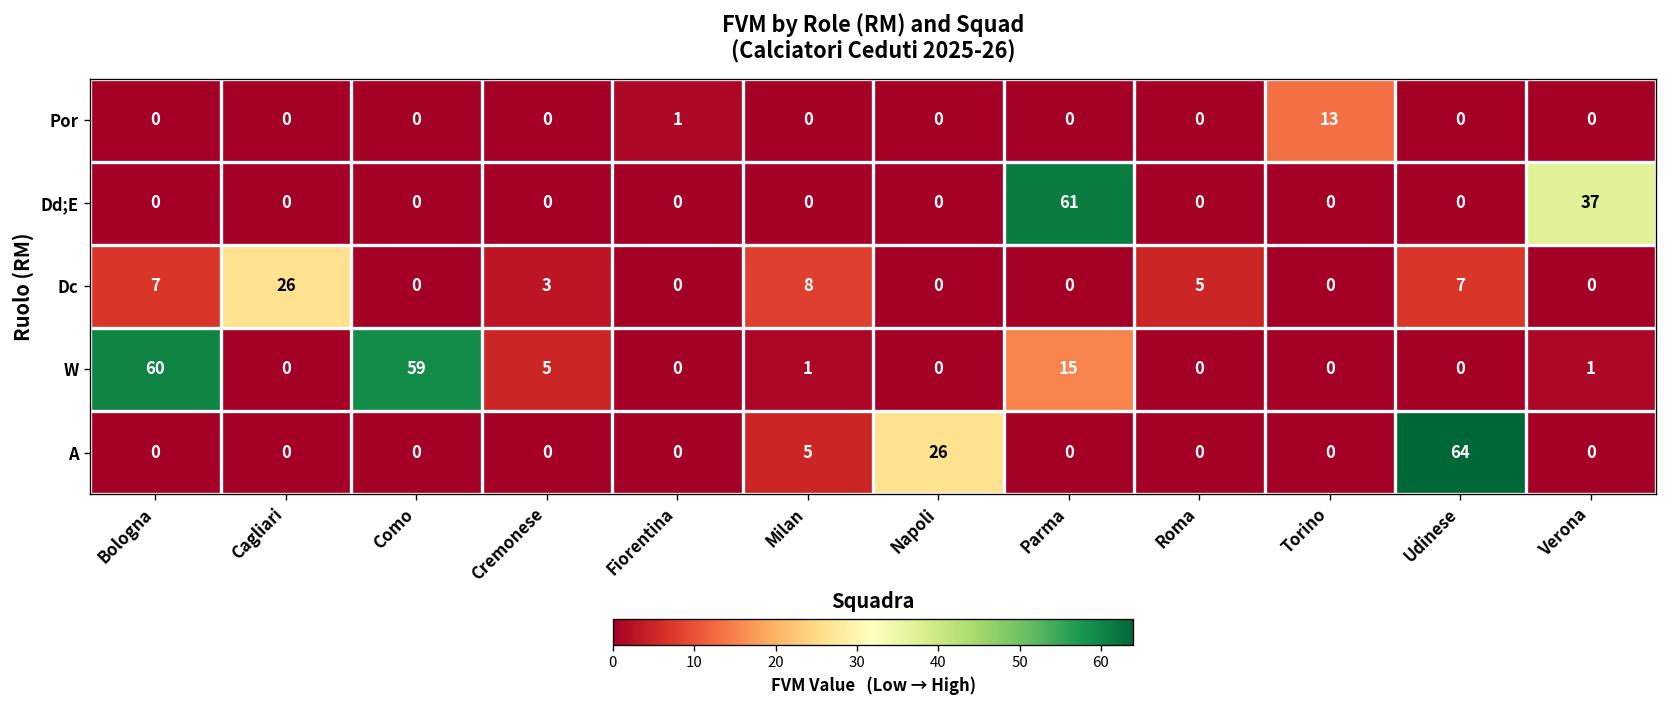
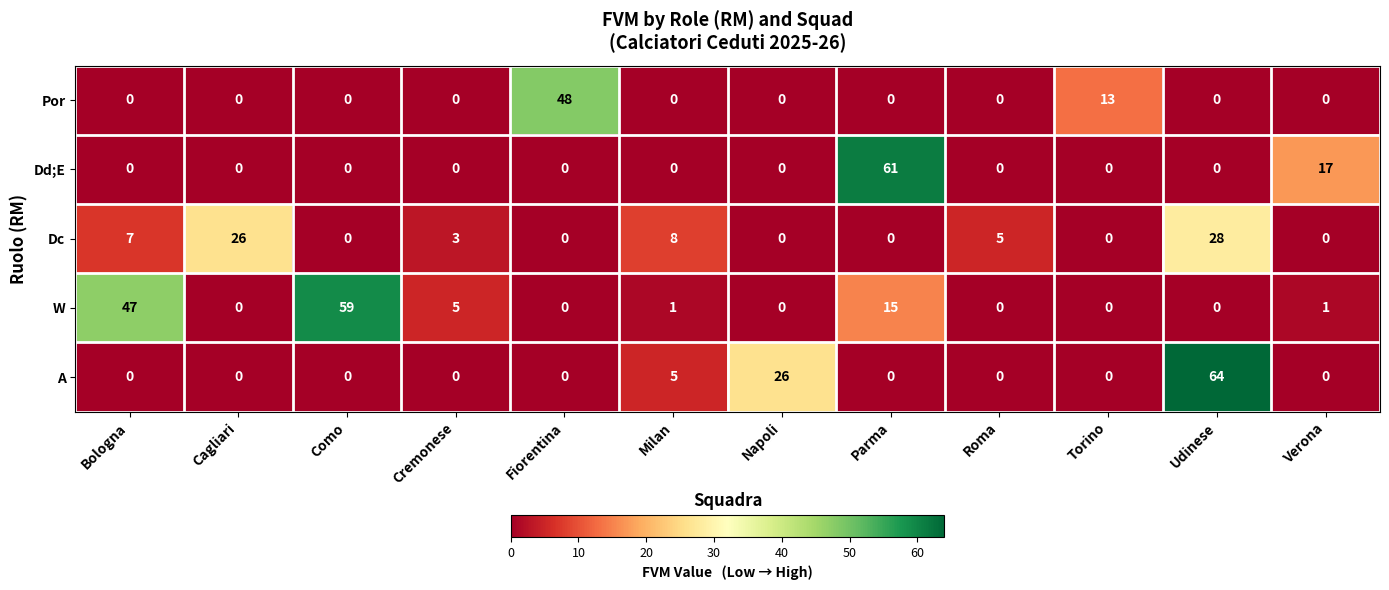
Por, Fiorentina: 1 -> 48
Dd;E, Verona: 37 -> 17
Dc, Udinese: 7 -> 28
W, Bologna: 60 -> 47
